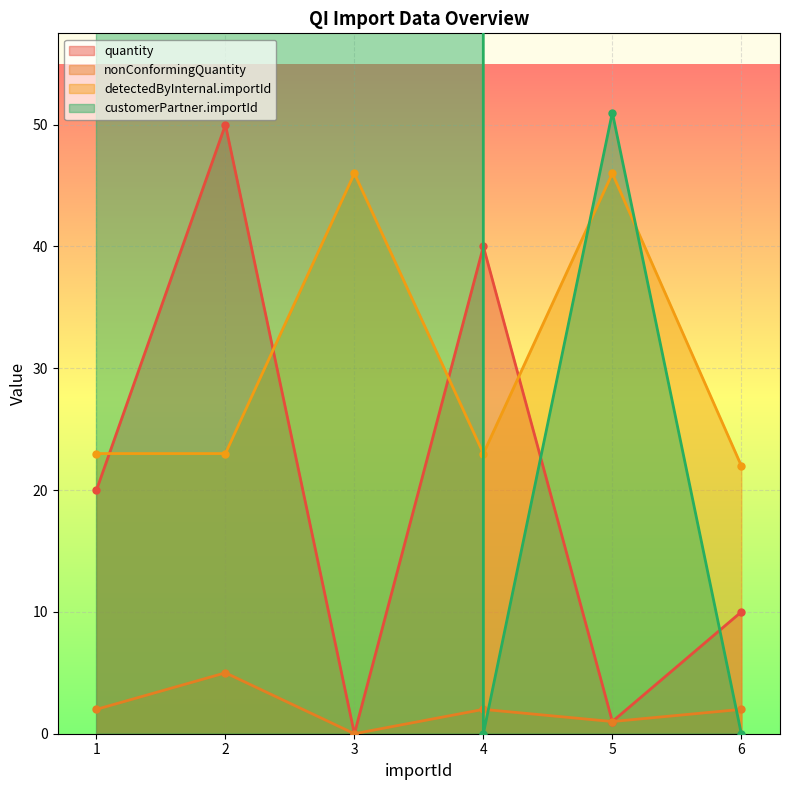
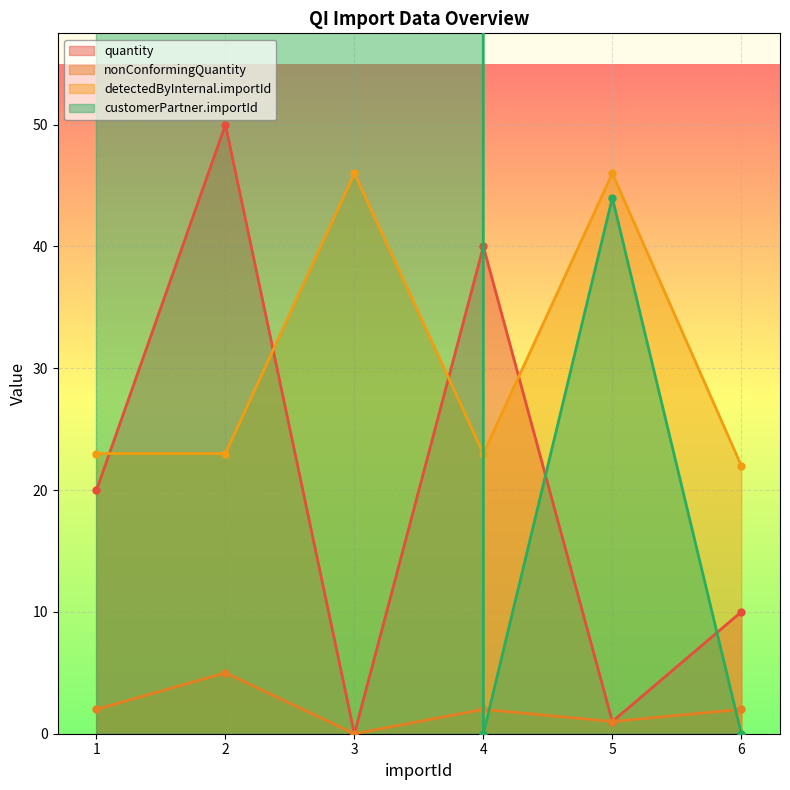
customerPartner.importId, 5: 51 -> 44
